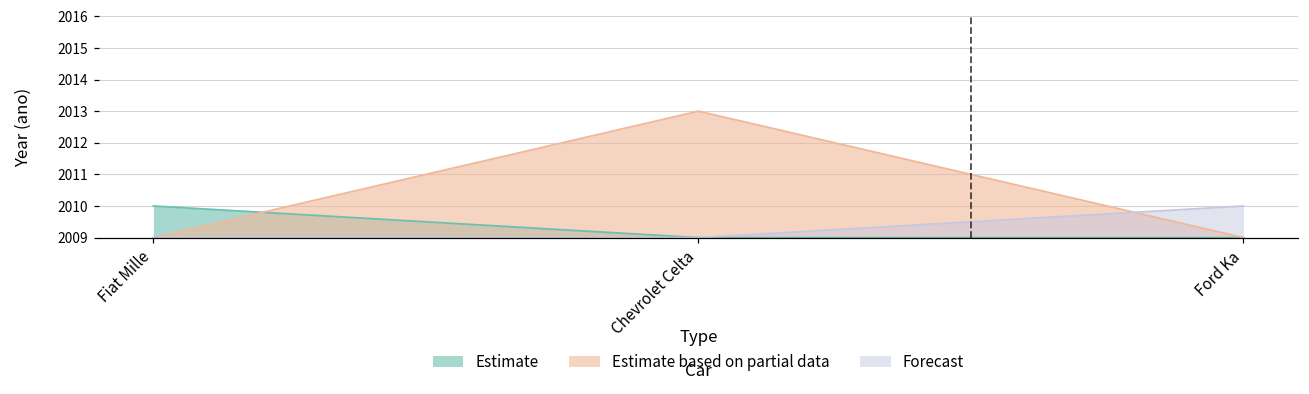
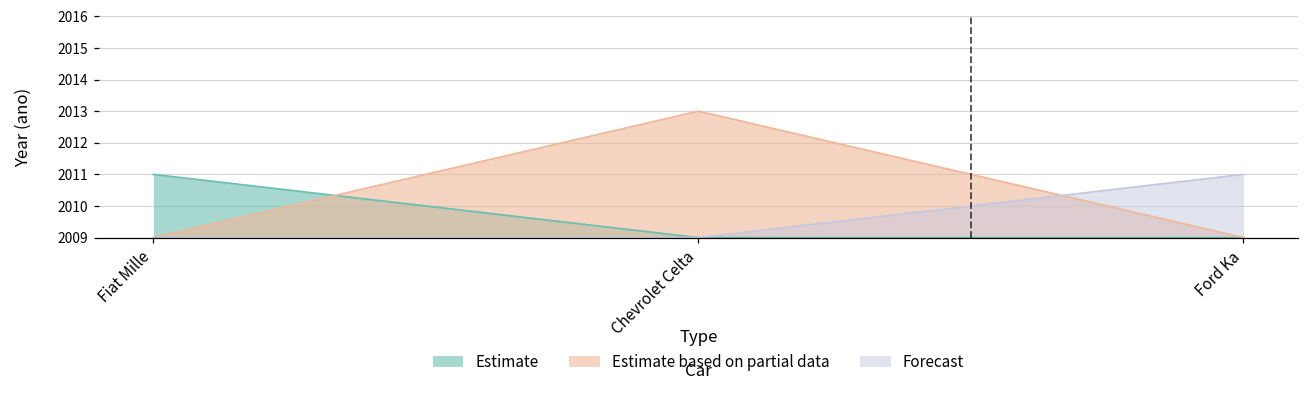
Estimate, Fiat Mille: 2010 -> 2011
Forecast, Ford Ka: 2010 -> 2011
